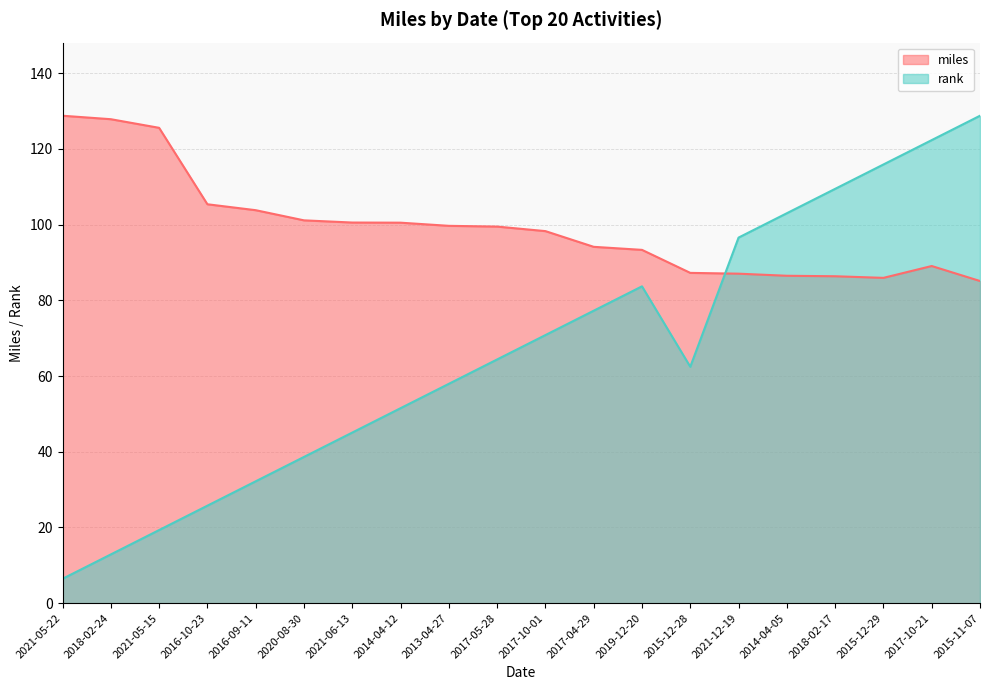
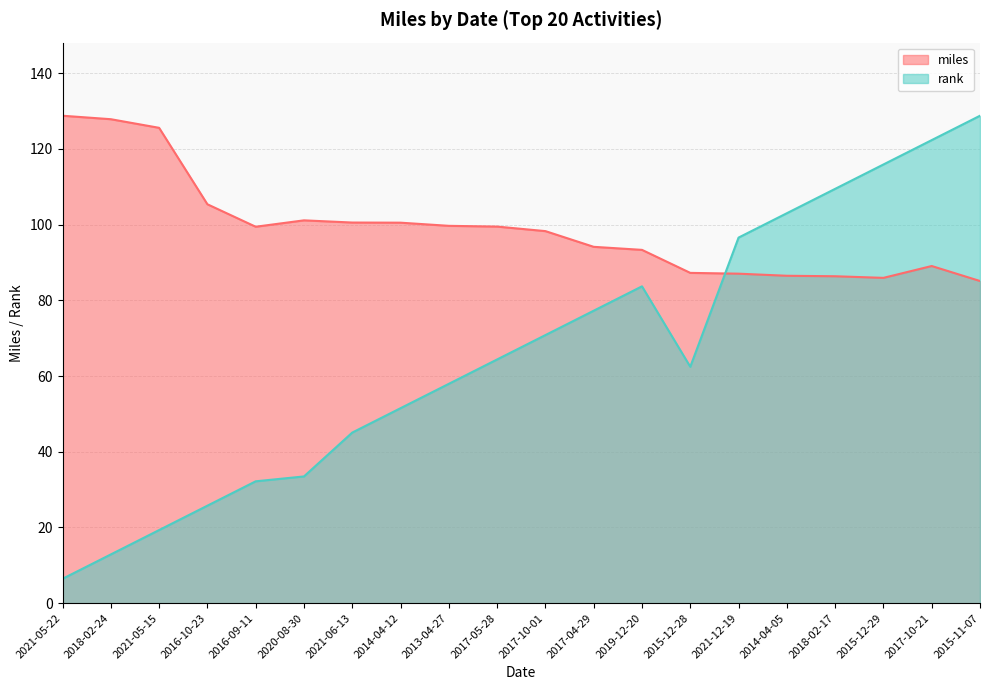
miles, 2016-09-11: 104 -> 99
rank, 2020-08-30: 39 -> 33
